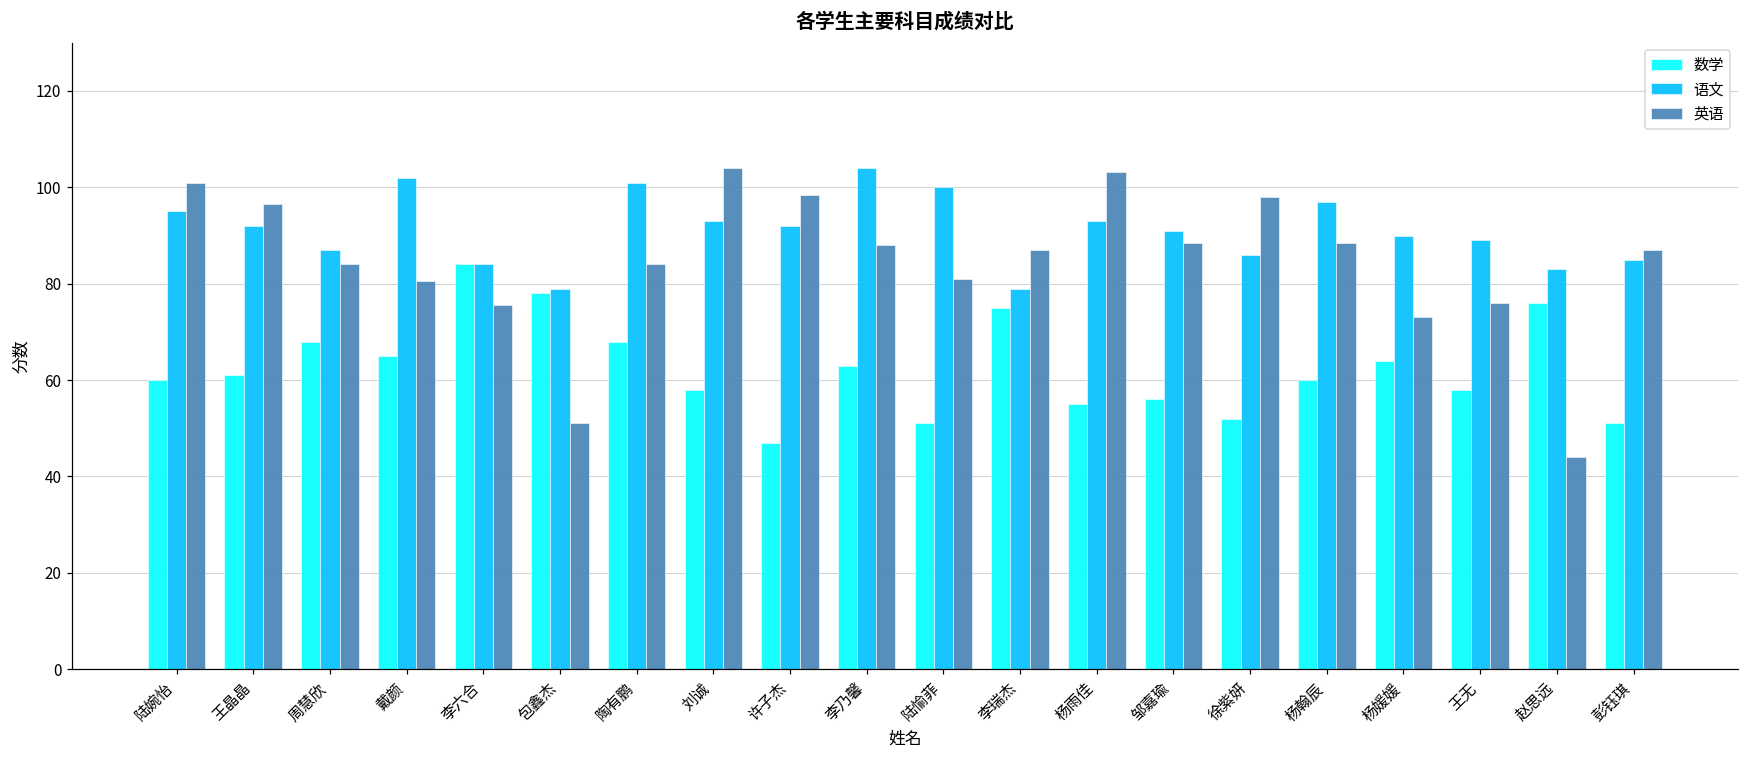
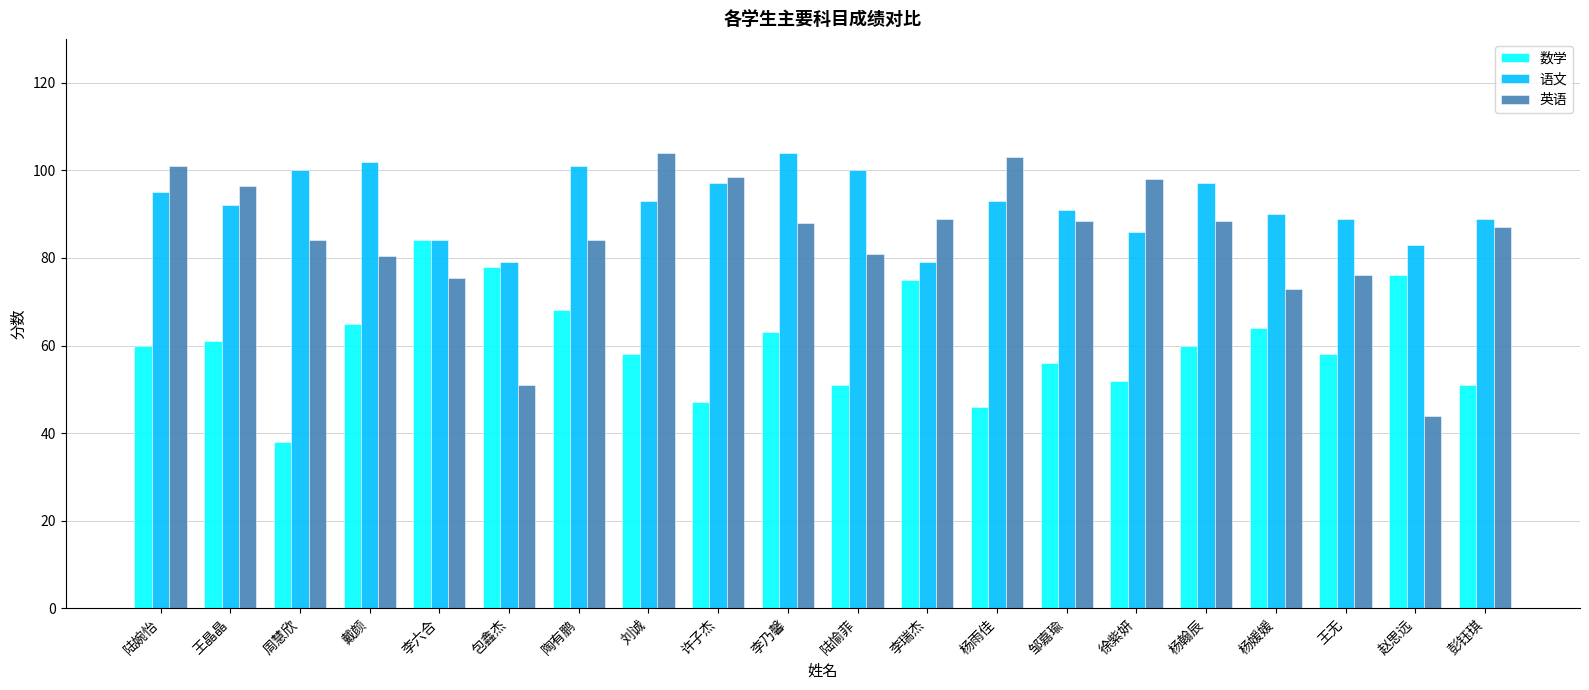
数学, 周慧欣: 68 -> 38
语文, 周慧欣: 87 -> 100
语文, 许子杰: 92 -> 97
英语, 李瑞杰: 87 -> 89
数学, 杨雨佳: 55 -> 46
语文, 彭钰琪: 85 -> 89
